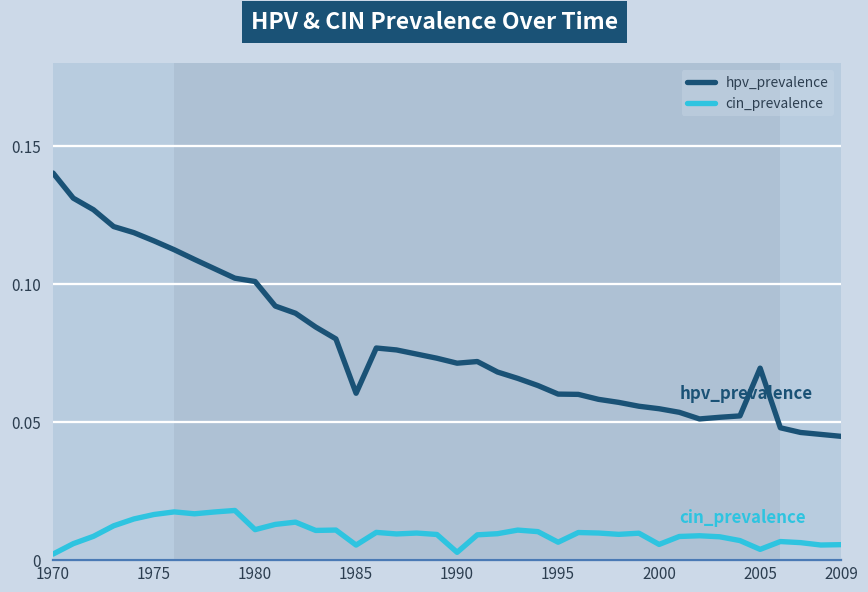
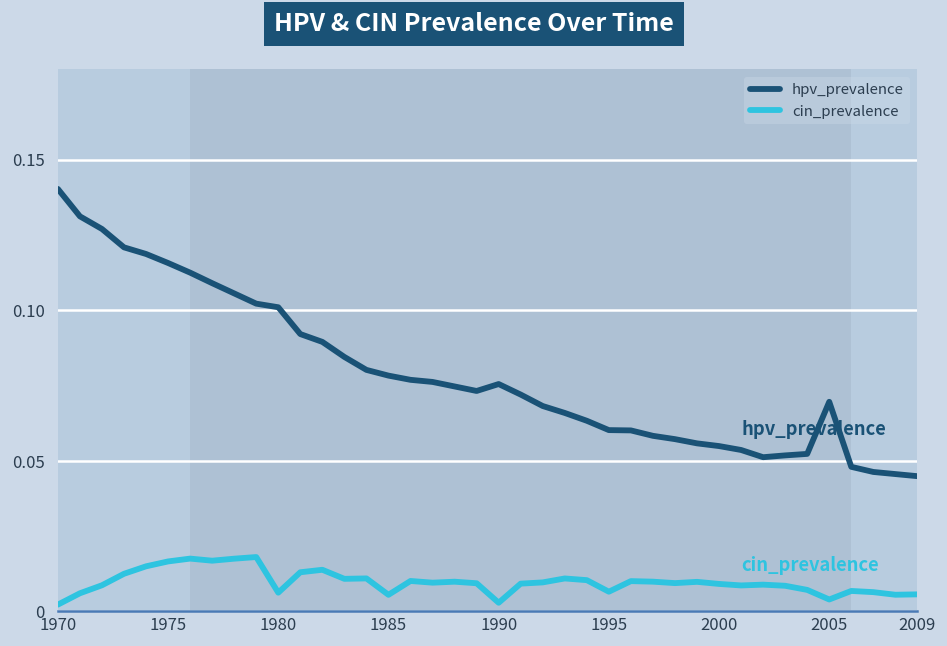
cin_prevalence, 1980: 0.011 -> 0.006
hpv_prevalence, 1985: 0.061 -> 0.078
hpv_prevalence, 1990: 0.071 -> 0.076
cin_prevalence, 2000: 0.006 -> 0.009
